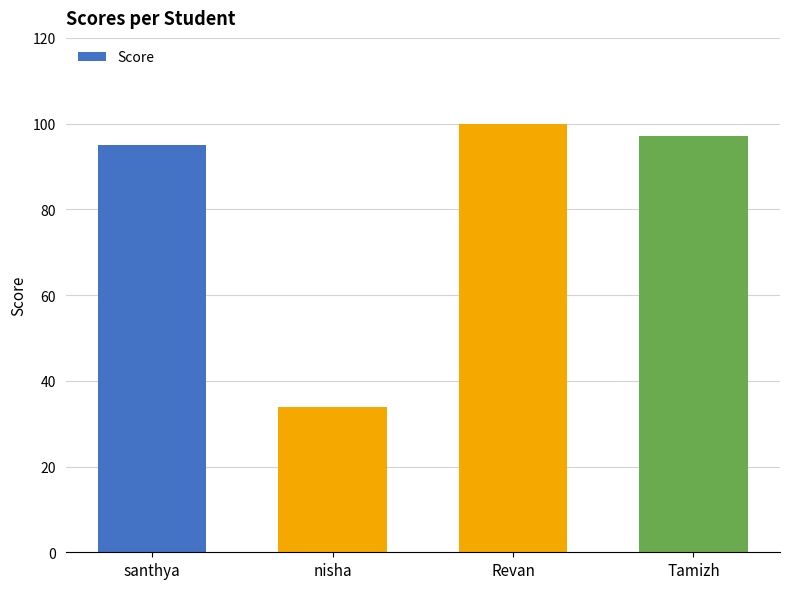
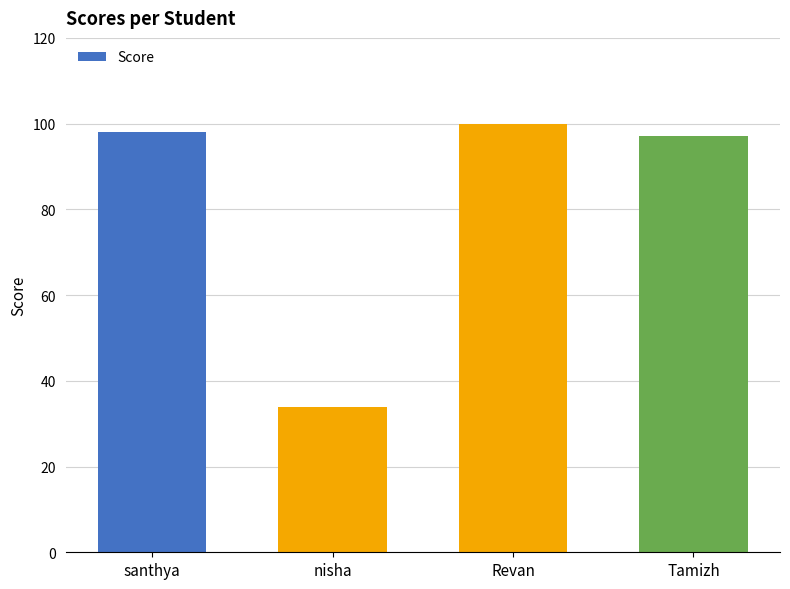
santhya: 95 -> 98
